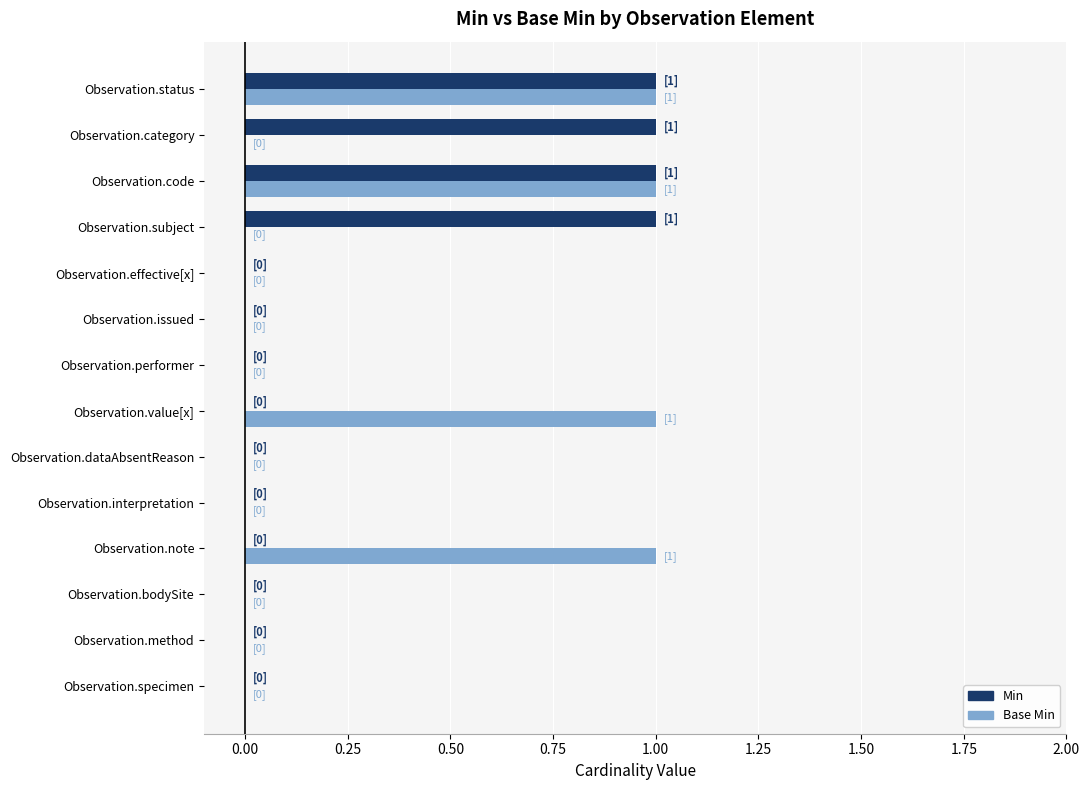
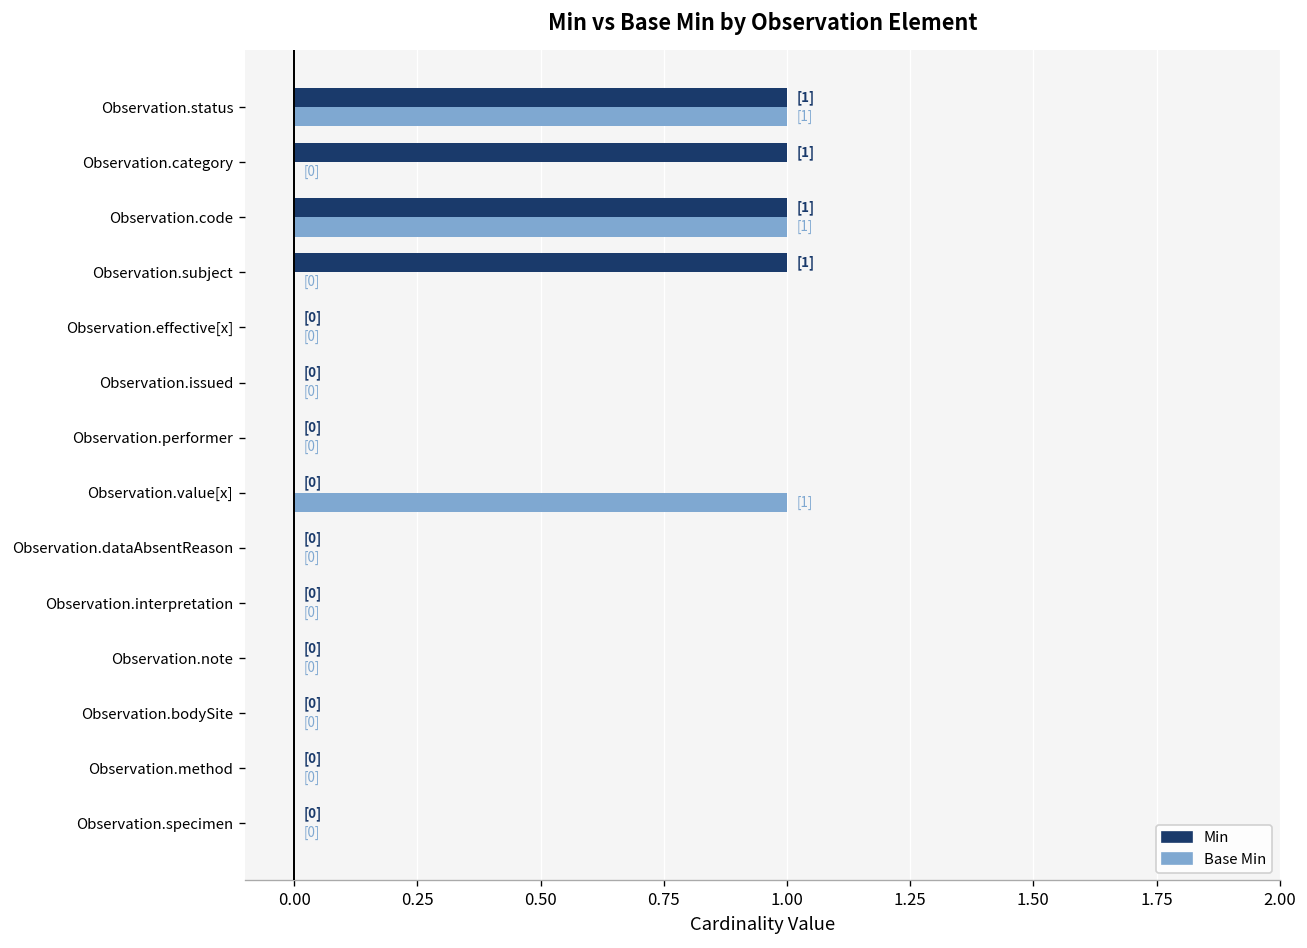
Base Min, Observation.note: 1] -> 0]
